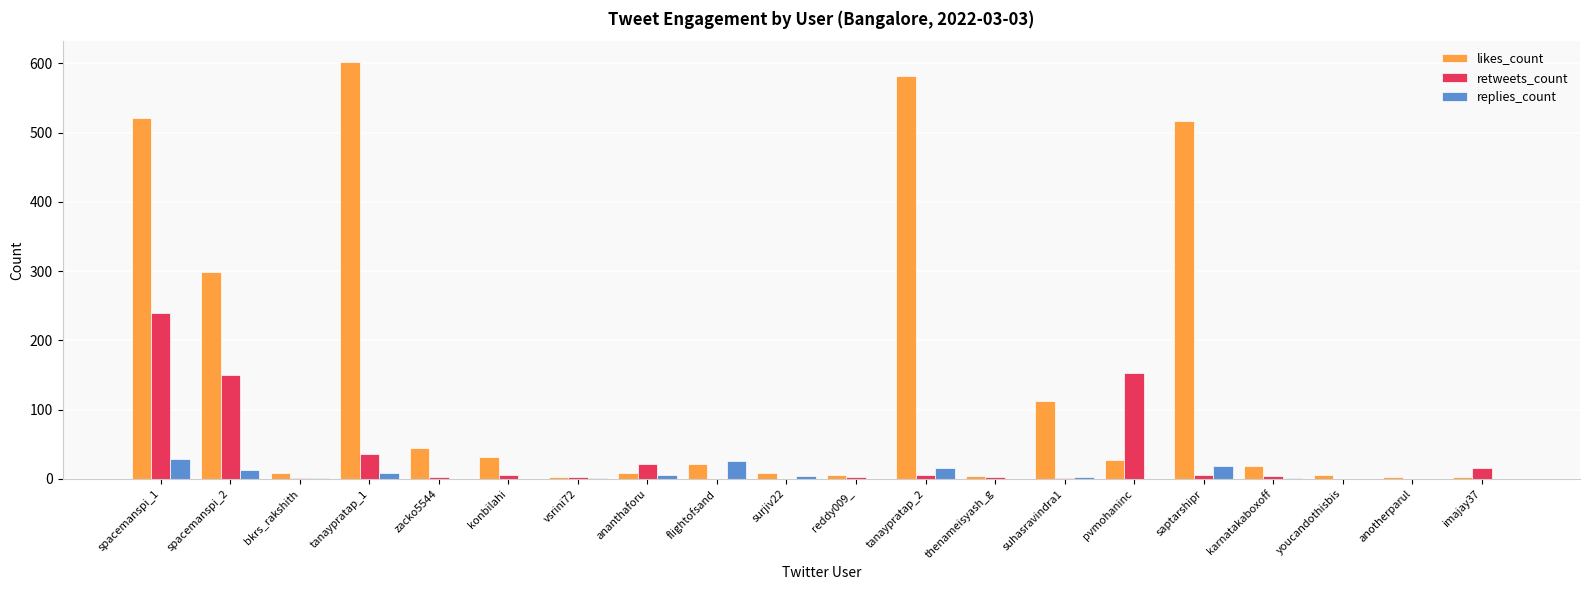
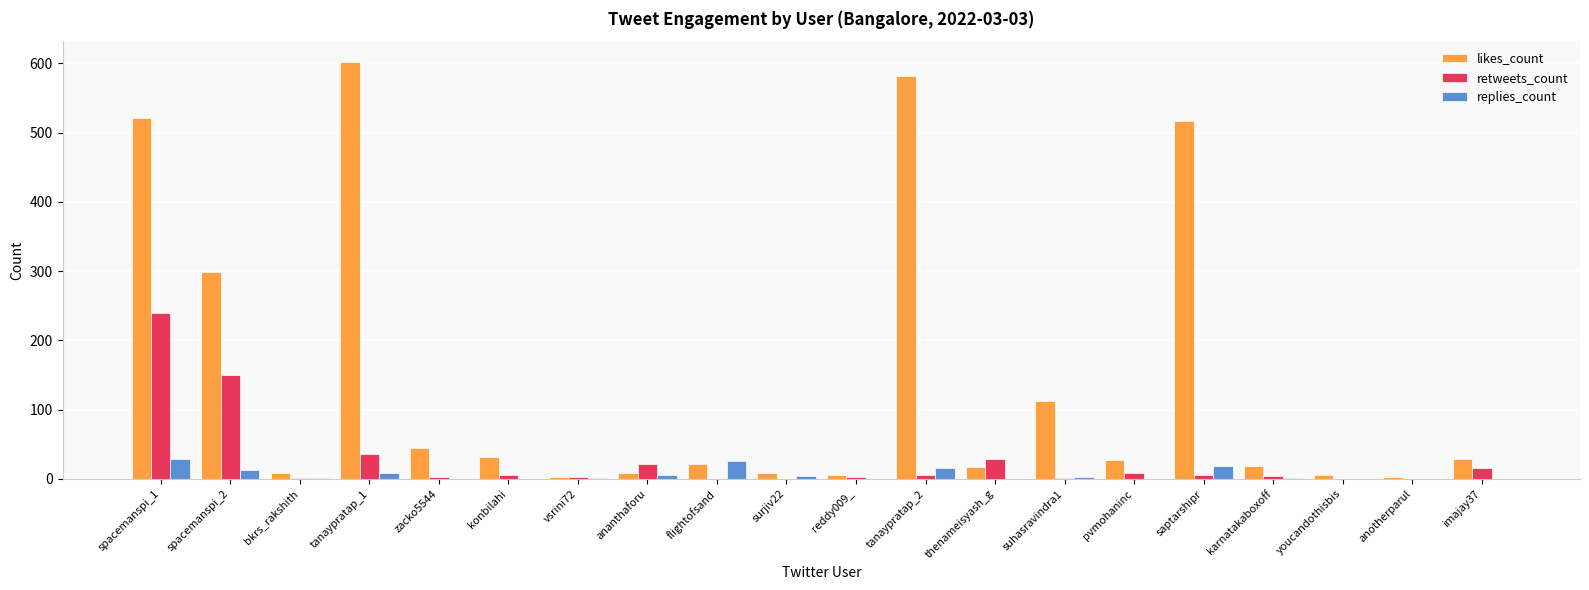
likes_count, thenameisyash_g: 0 -> 20
retweets_count, thenameisyash_g: 0 -> 30
retweets_count, pvmohaninc: 150 -> 10
likes_count, imajay37: 0 -> 30
